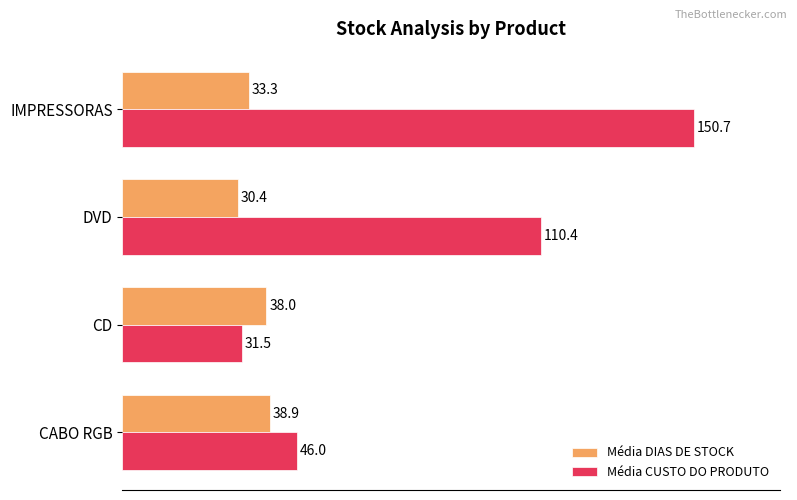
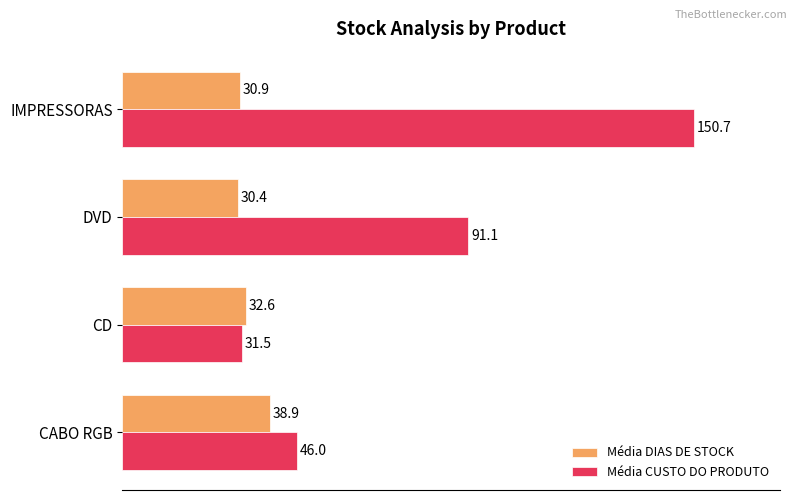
Média DIAS DE STOCK, IMPRESSORAS: 33.3 -> 30.9
Média CUSTO DO PRODUTO, DVD: 110.4 -> 91.1
Média DIAS DE STOCK, CD: 38.0 -> 32.6
